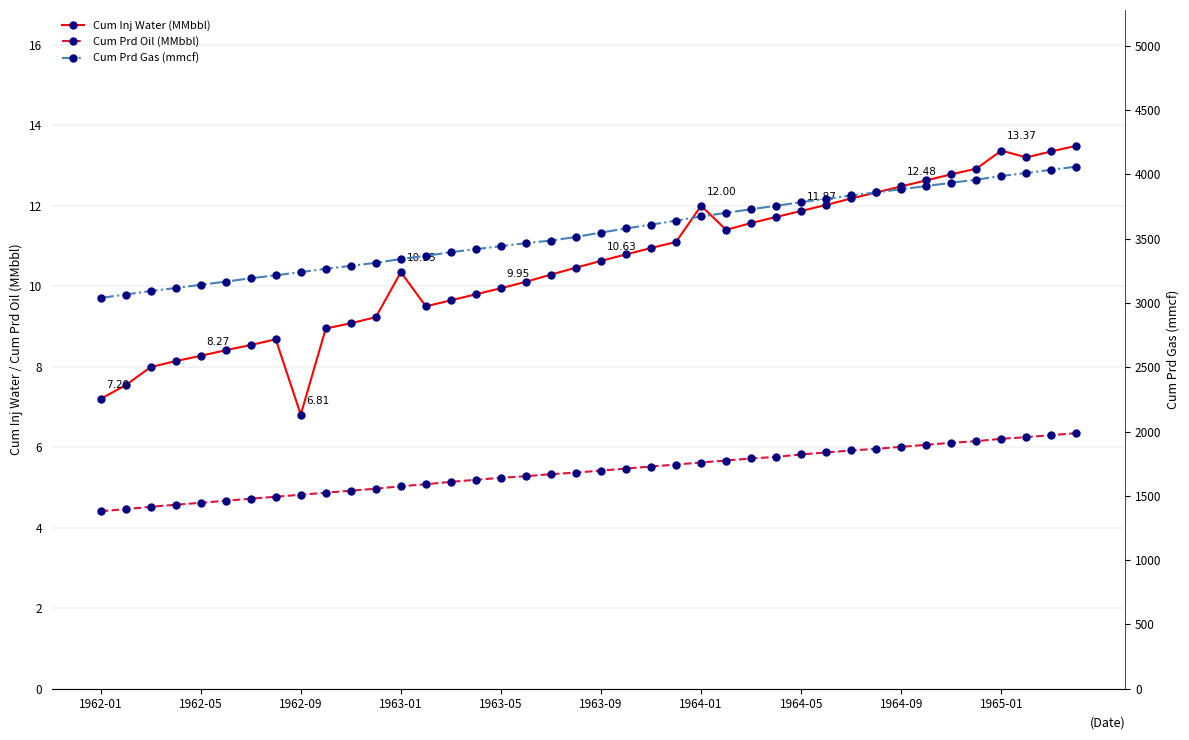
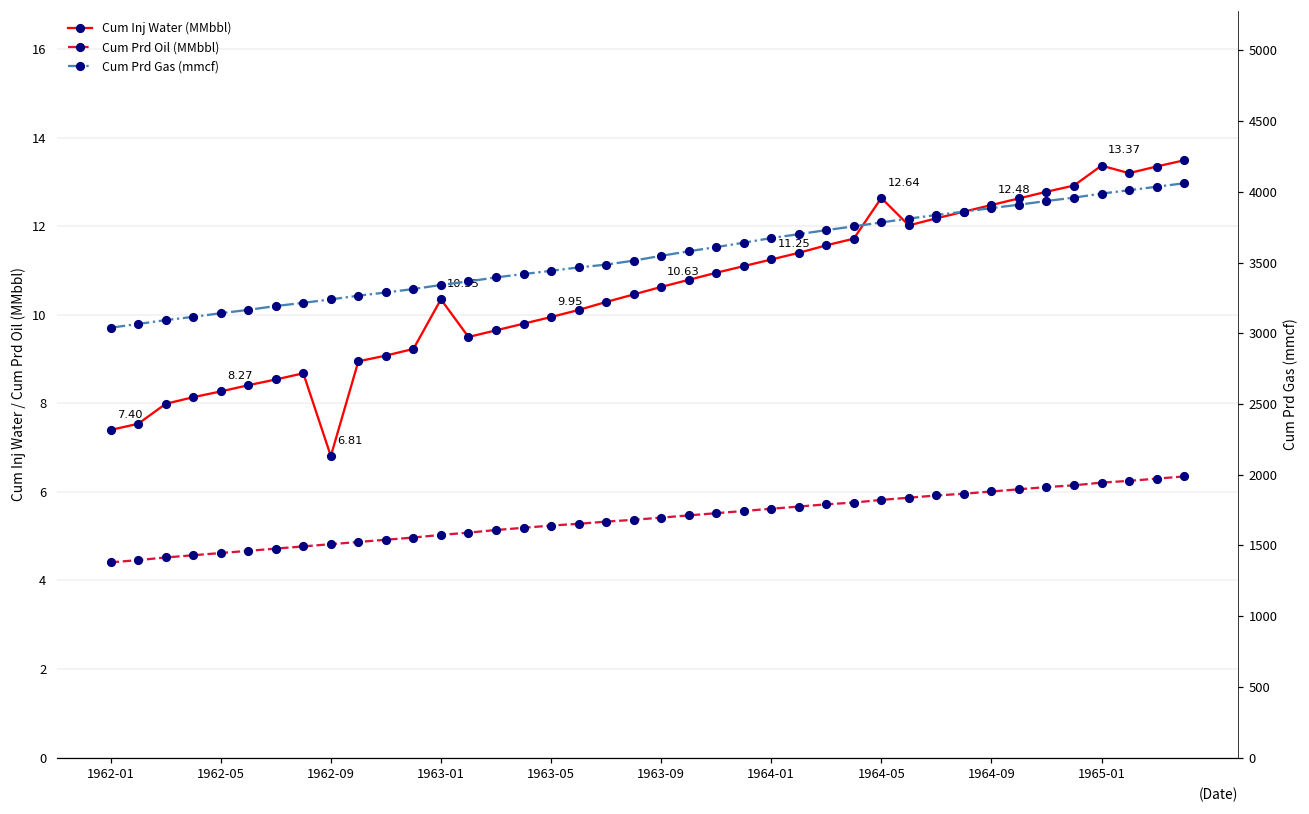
Cum Inj Water (MMbbl), 1962-01: 7.20 -> 7.40
Cum Inj Water (MMbbl), 1964-01: 12.00 -> 11.25
Cum Inj Water (MMbbl), 1964-05: 11.87 -> 12.64
